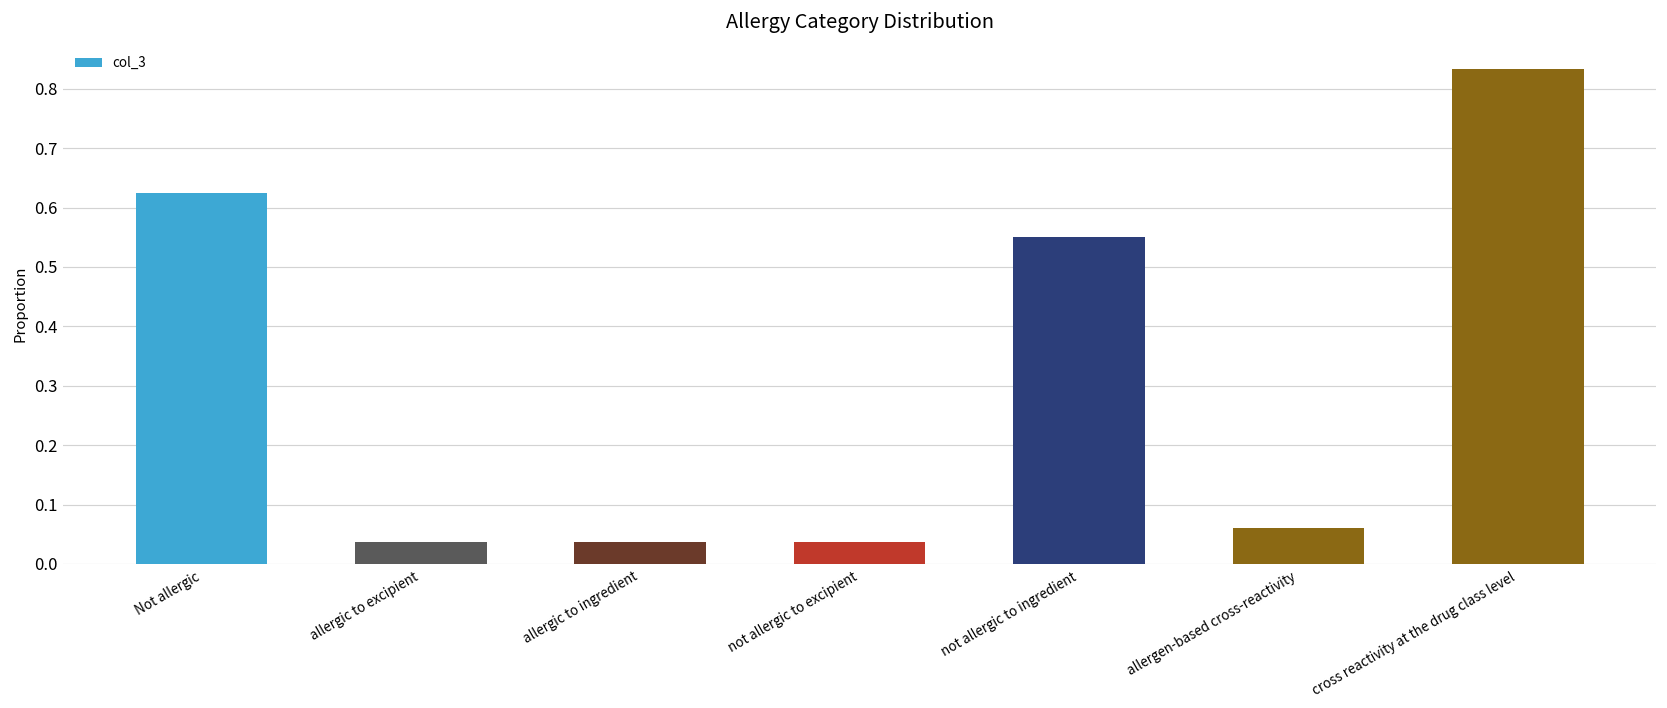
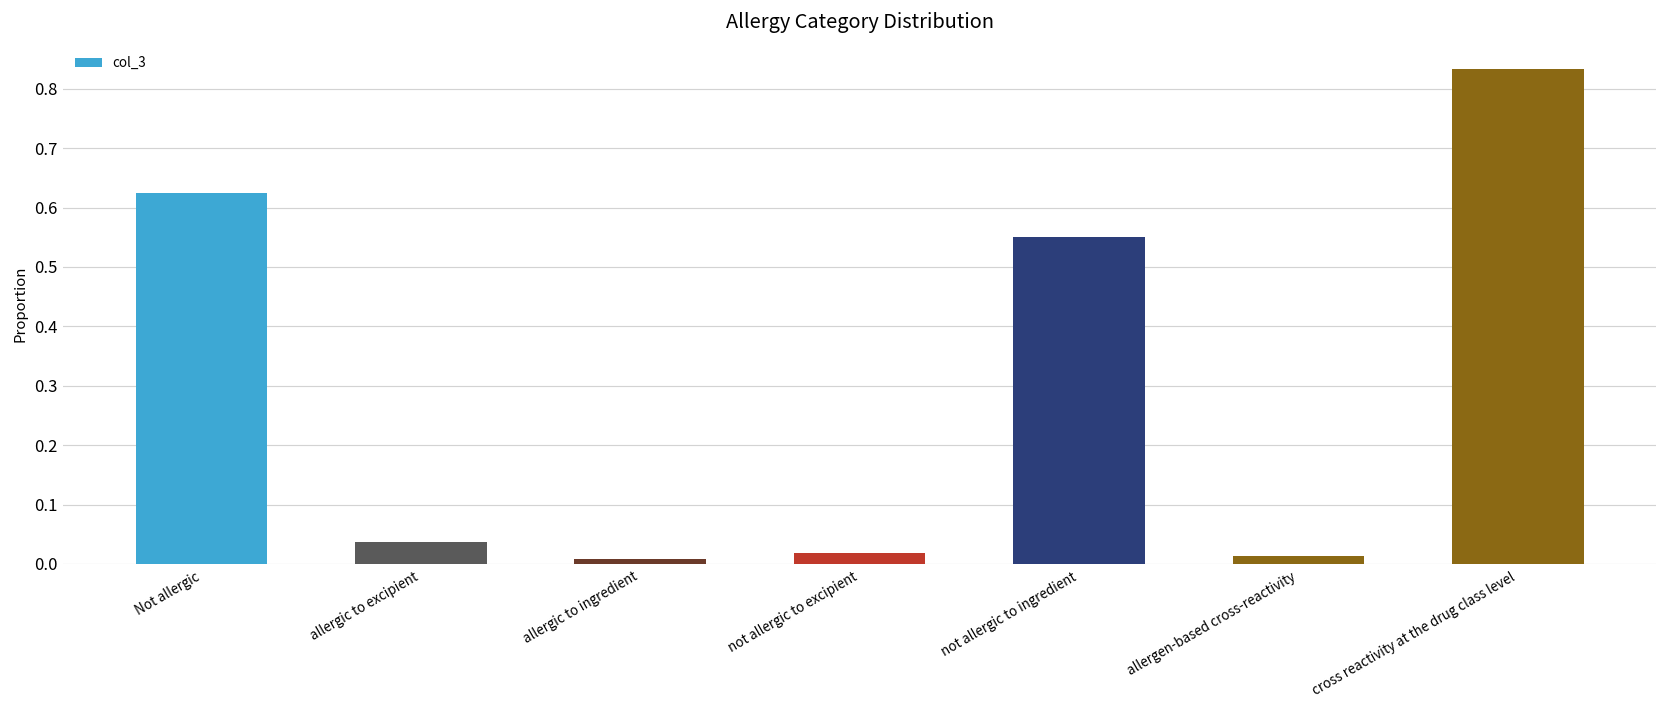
allergic to ingredient: 0.04 -> 0.01
not allergic to excipient: 0.04 -> 0.02
allergen-based cross-reactivity: 0.06 -> 0.01
